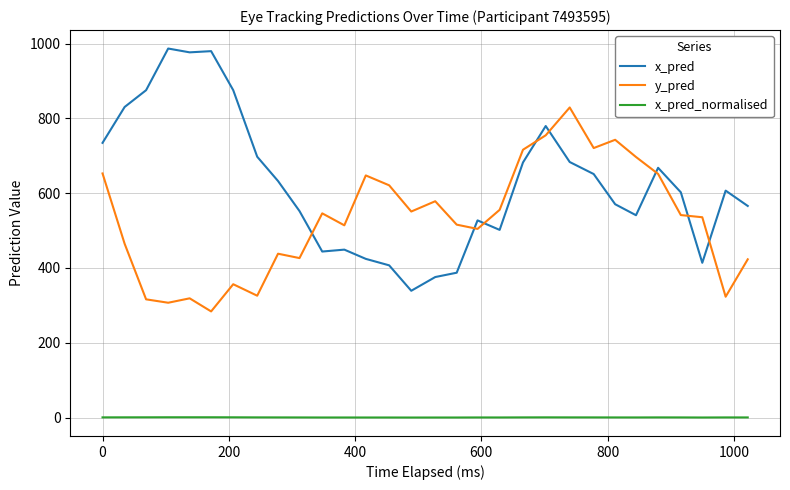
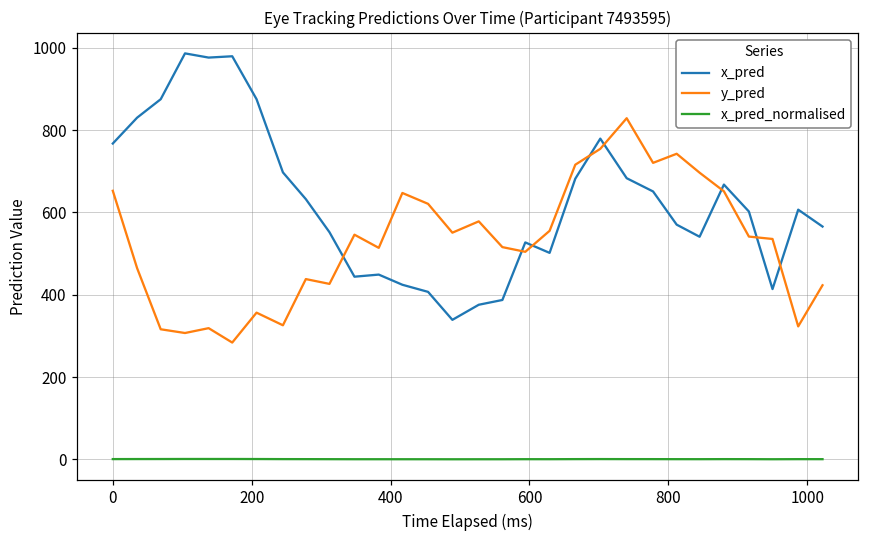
x_pred, 0: 730 -> 770
